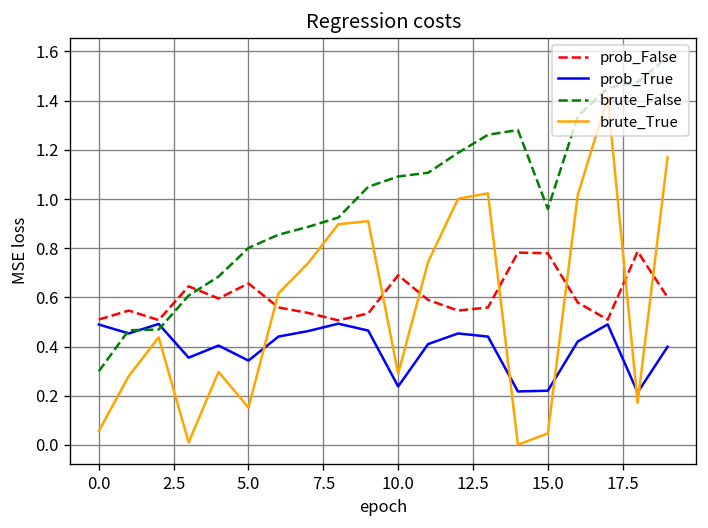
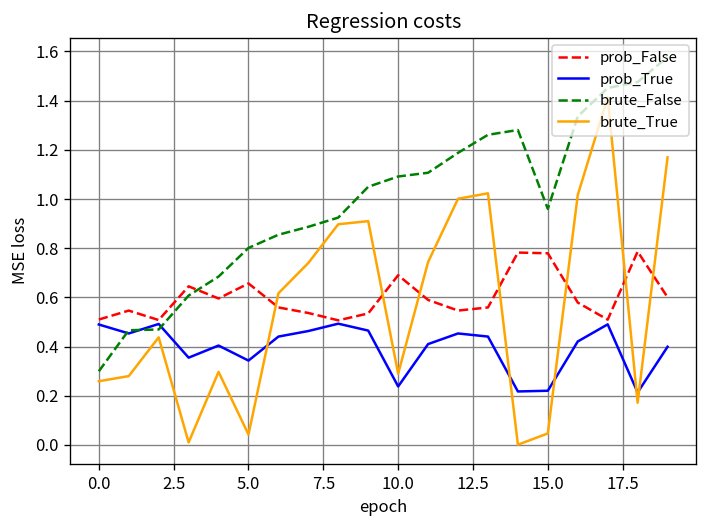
brute_True, 0.0: 0.06 -> 0.26
brute_True, 5.0: 0.15 -> 0.04
